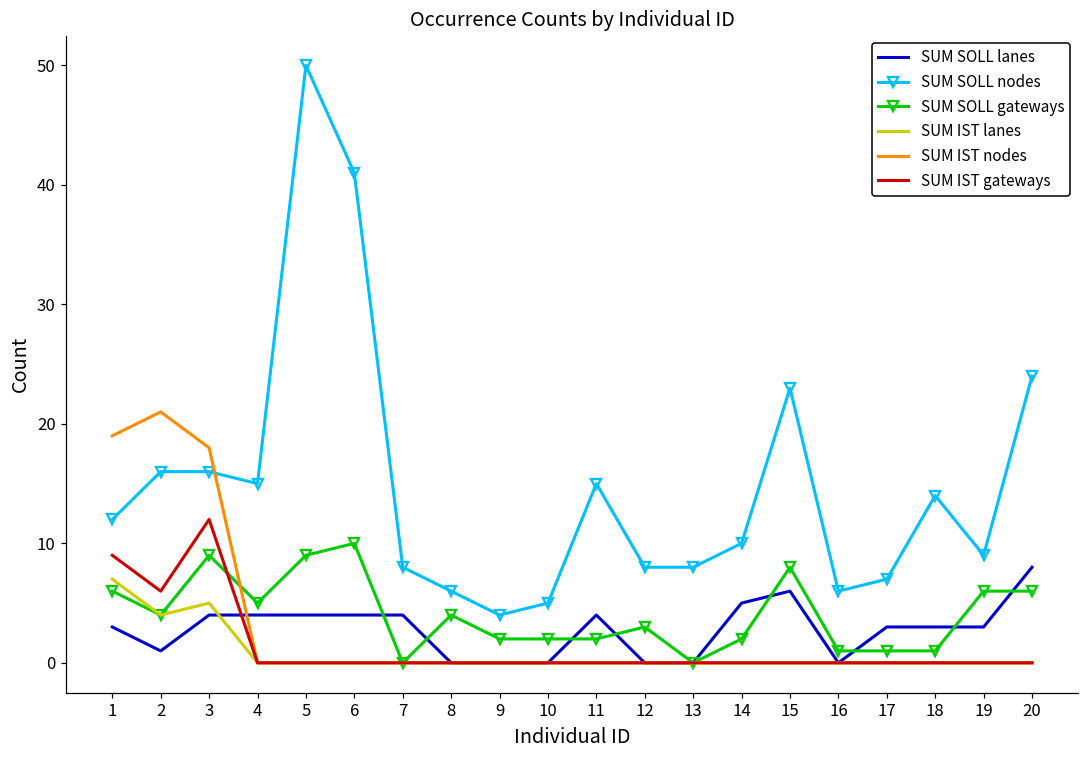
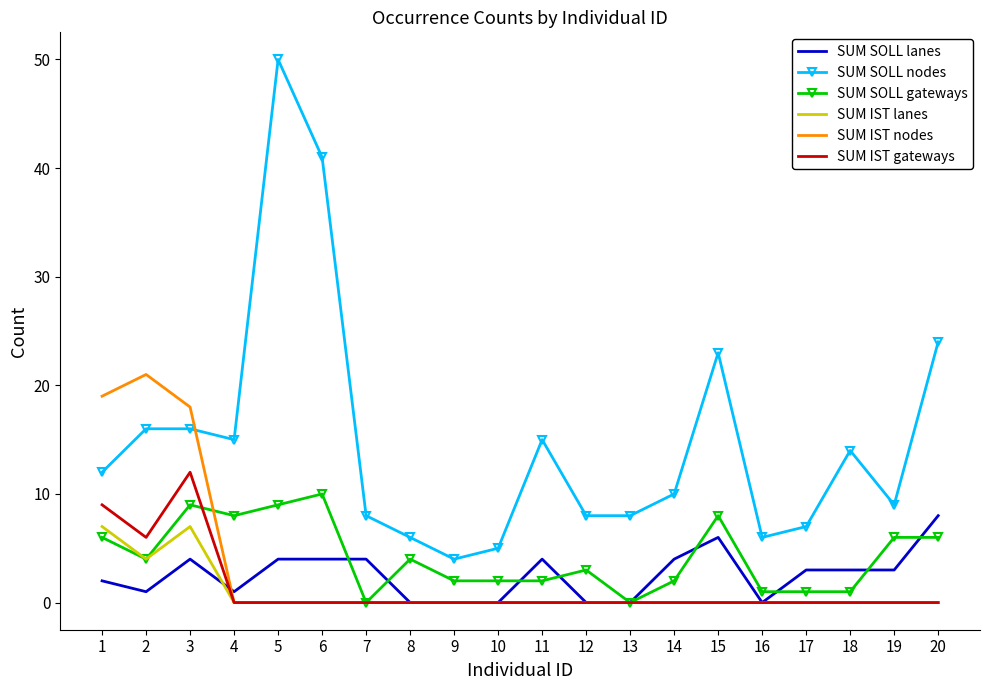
SUM SOLL lanes, 1: 3 -> 2
SUM IST lanes, 3: 5 -> 7
SUM SOLL lanes, 4: 4 -> 1
SUM SOLL gateways, 4: 5 -> 8
SUM SOLL lanes, 14: 5 -> 4
